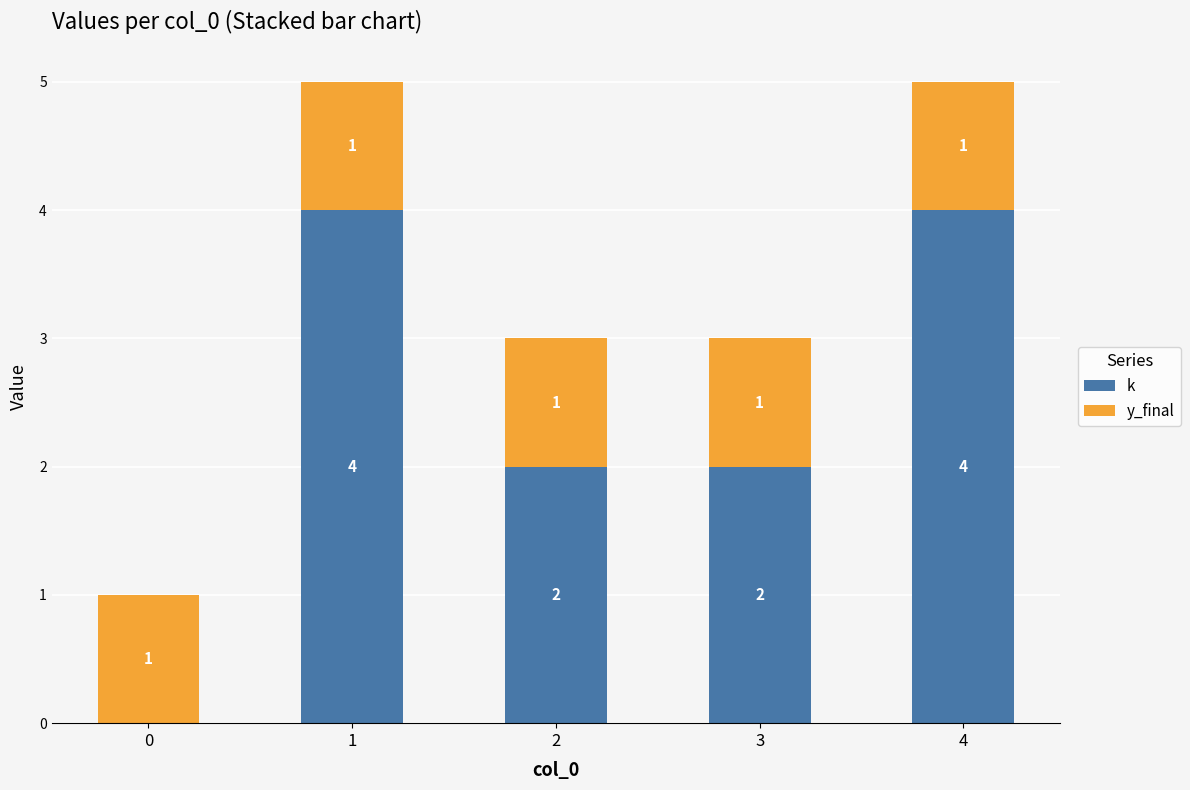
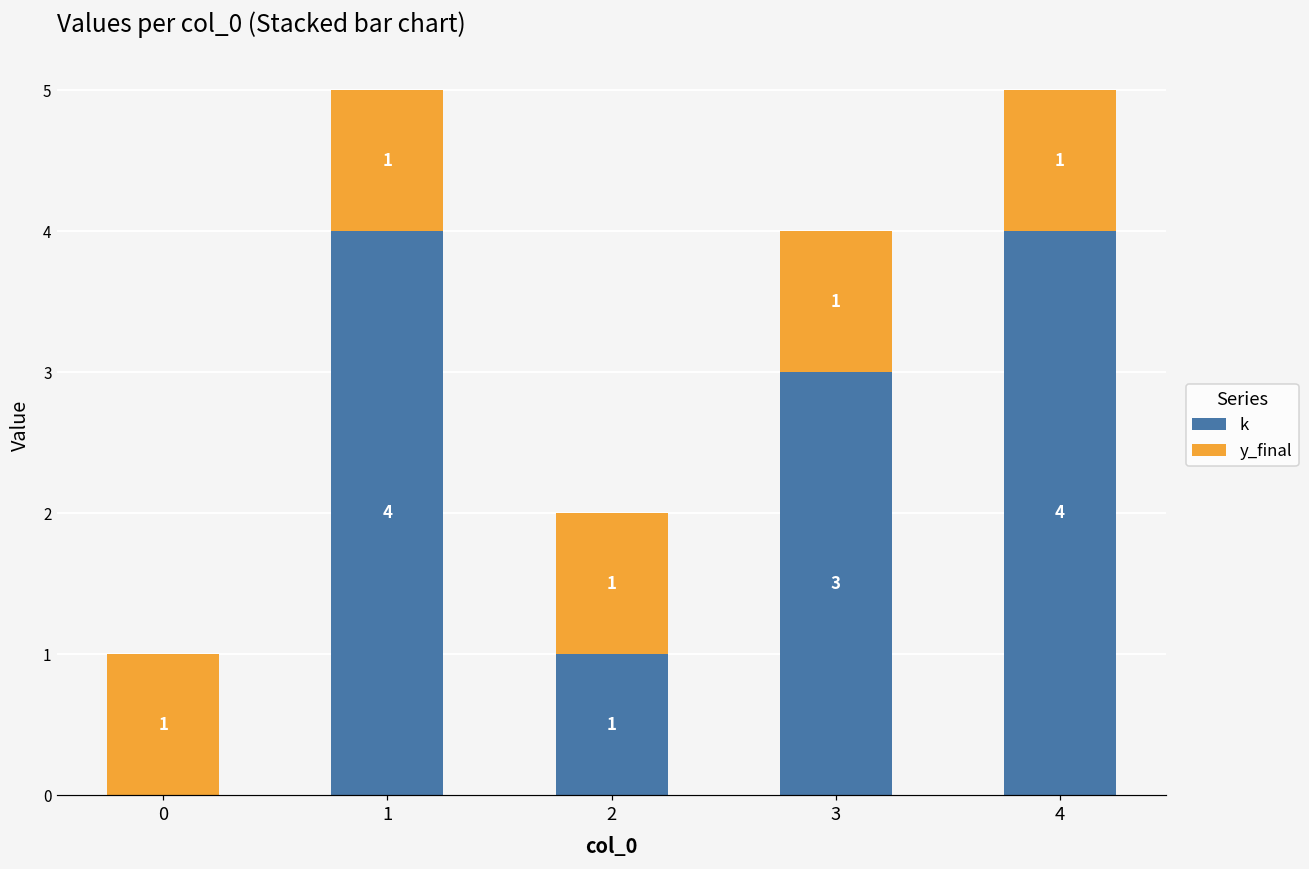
k, 2: 2 -> 1
k, 3: 2 -> 3
